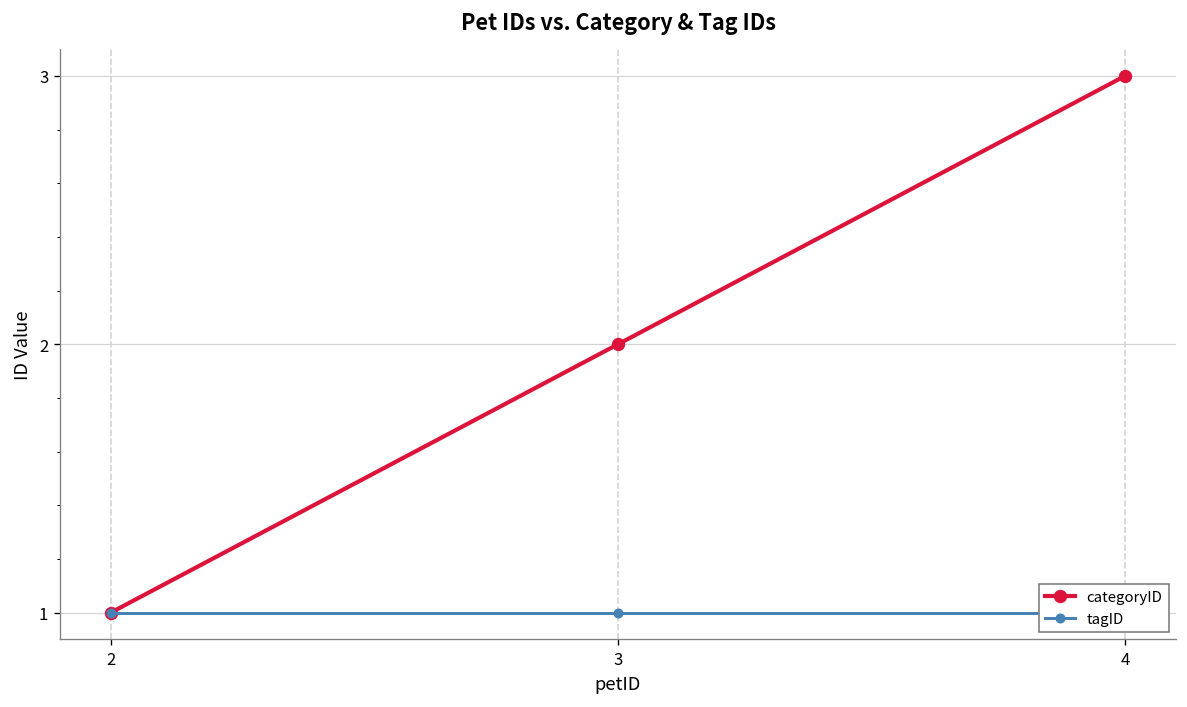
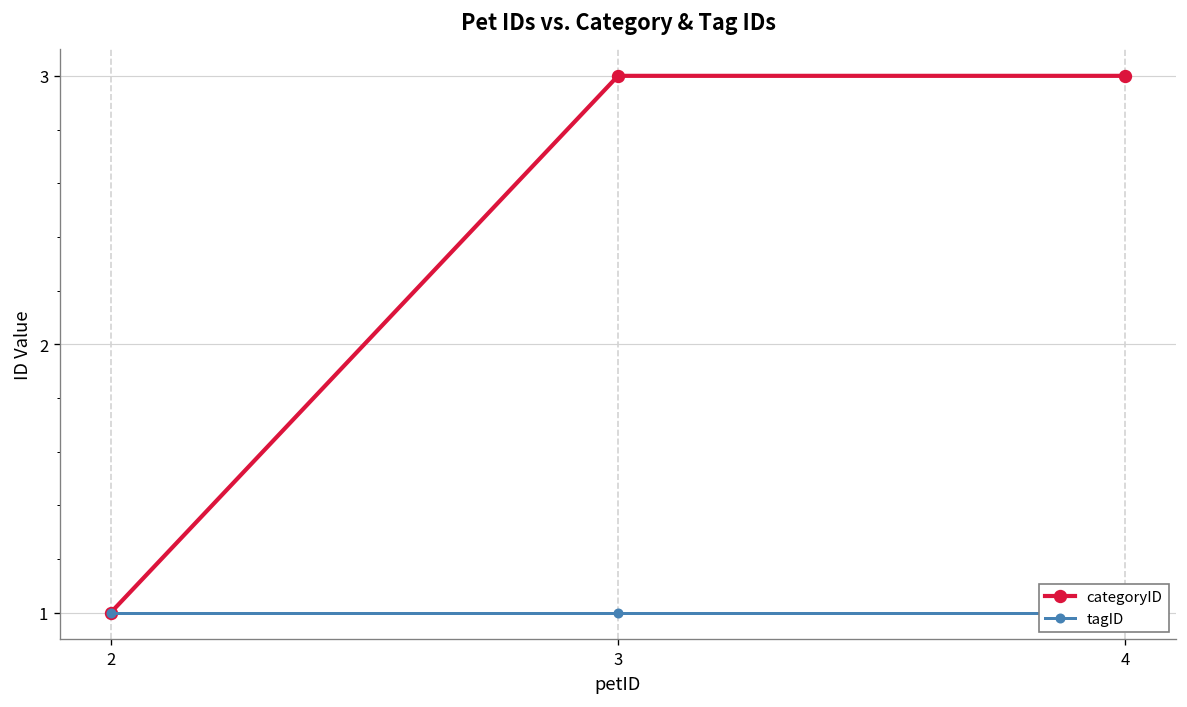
categoryID, 3: 2 -> 3
